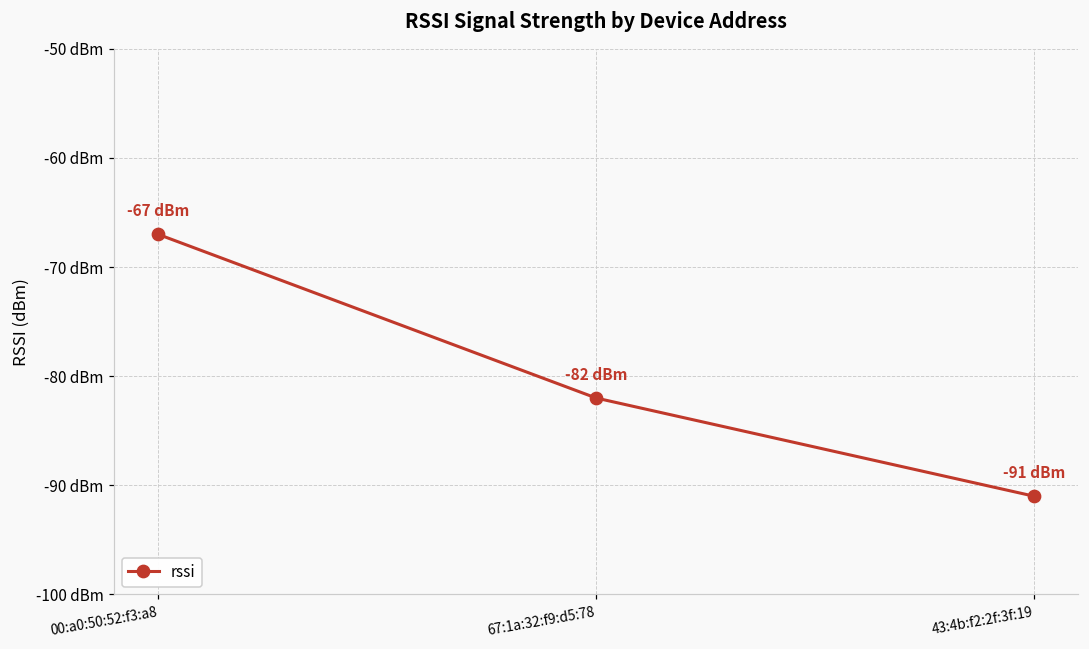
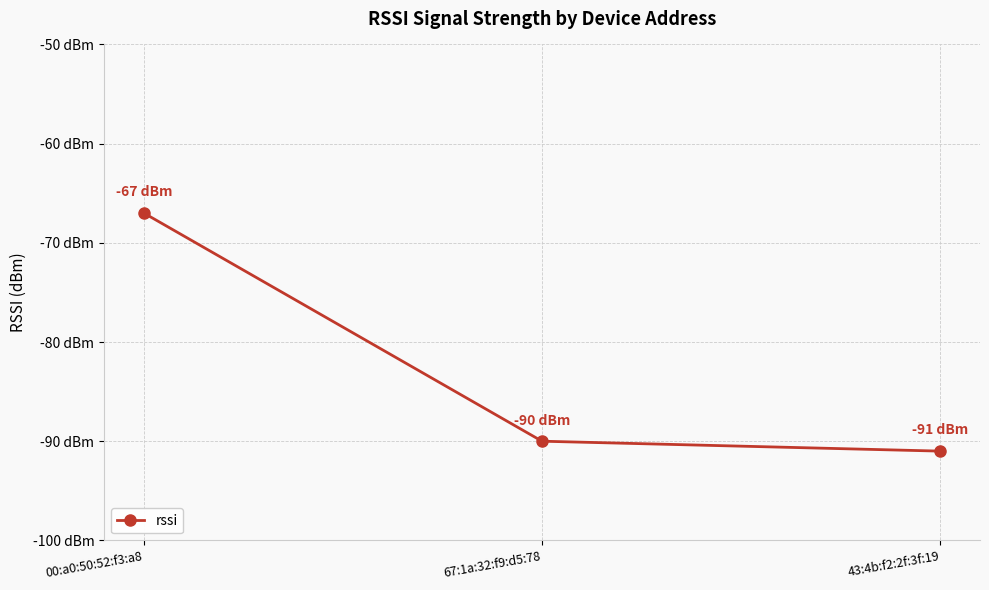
67:1a:32:f9:d5:78: -82 -> -90
